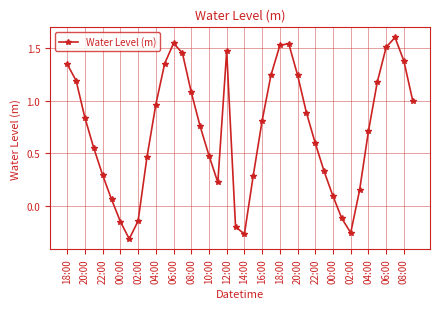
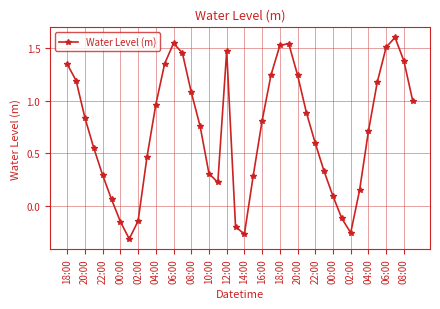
10:00: 0.48 -> 0.31
